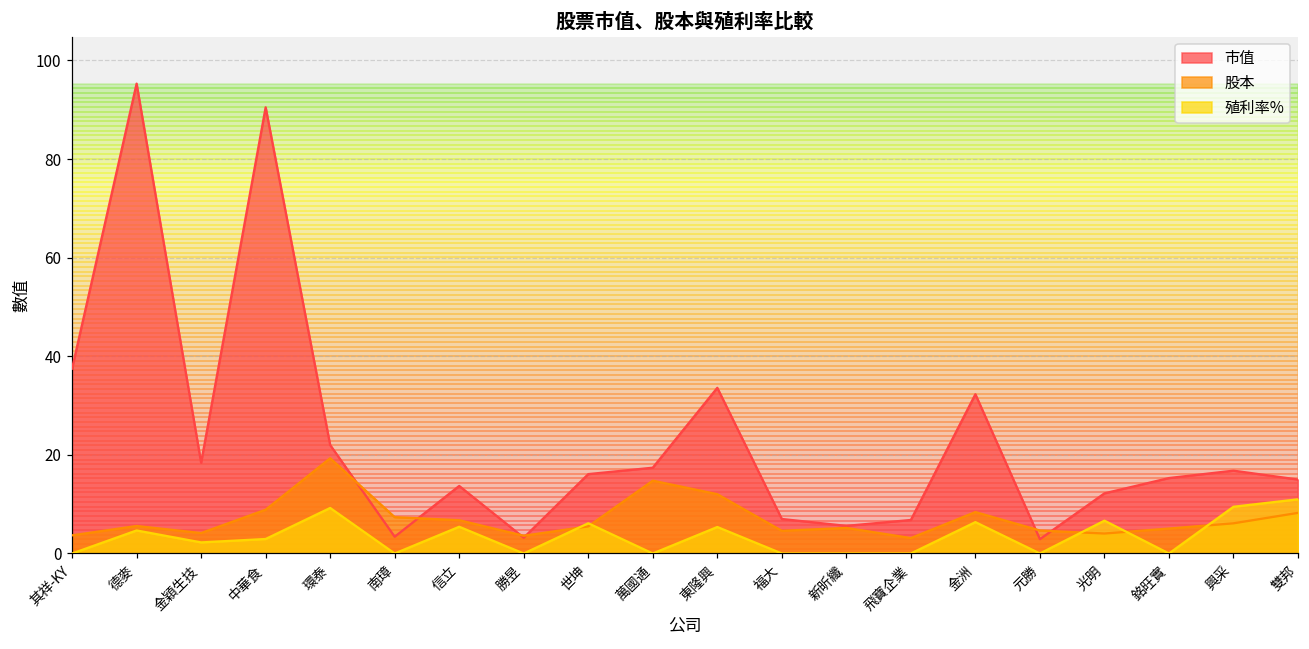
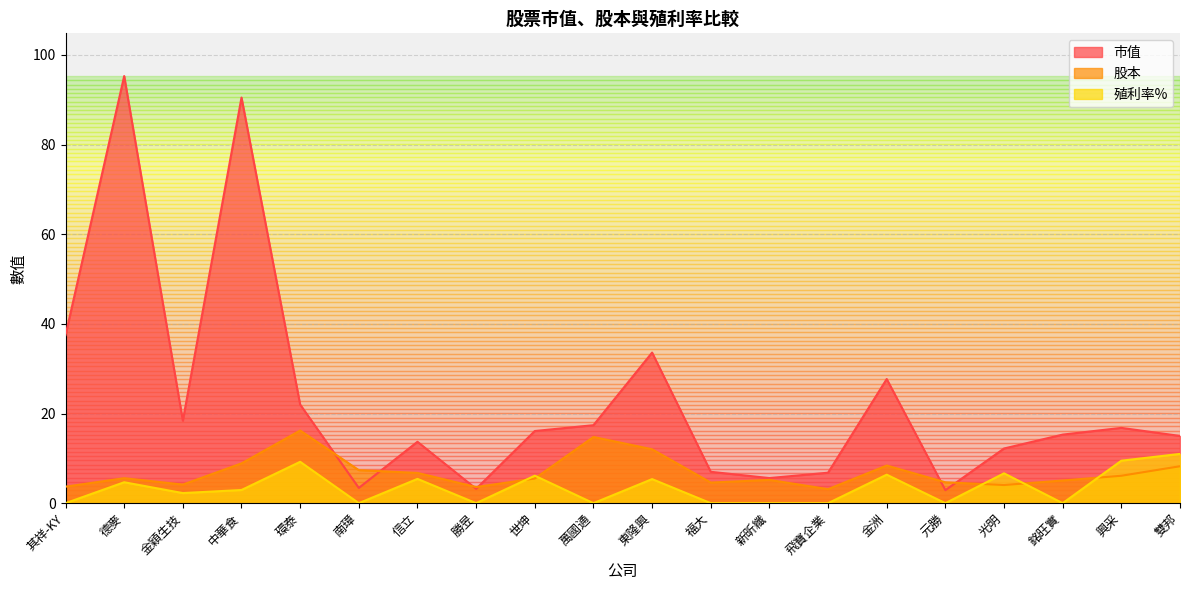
股本, 環泰: 19 -> 16
市值, 金洲: 32 -> 28
